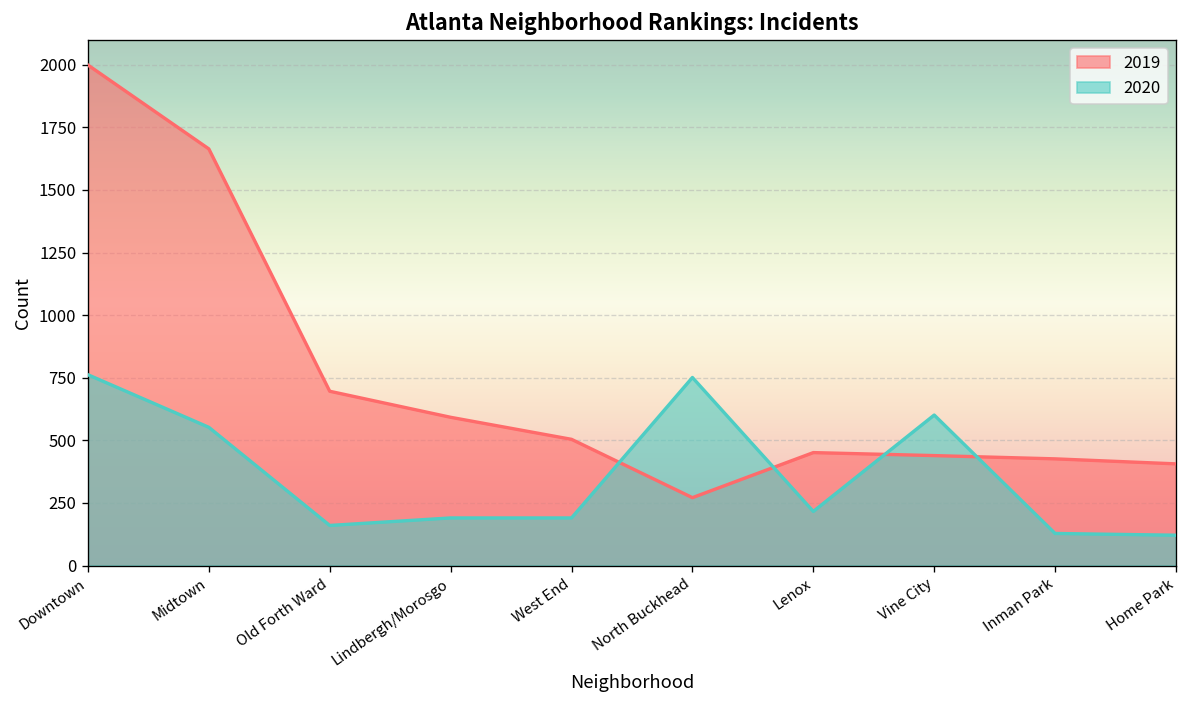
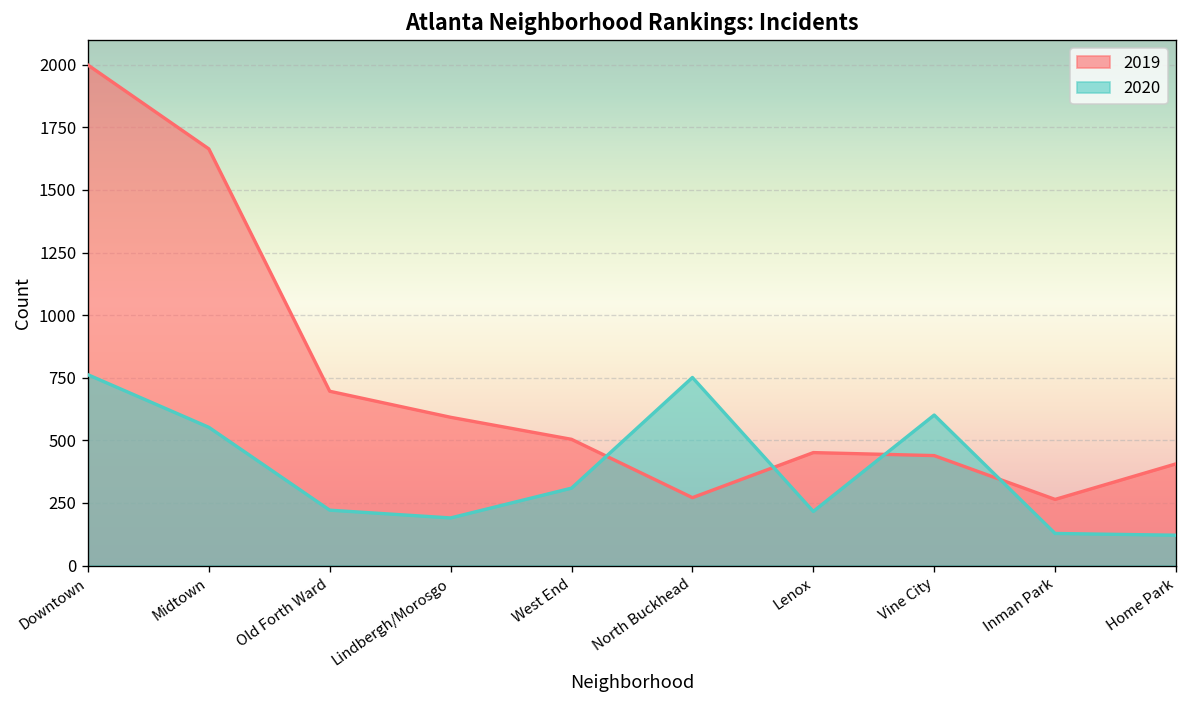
2020, Old Forth Ward: 160 -> 220
2020, West End: 190 -> 310
2019, Inman Park: 430 -> 260
